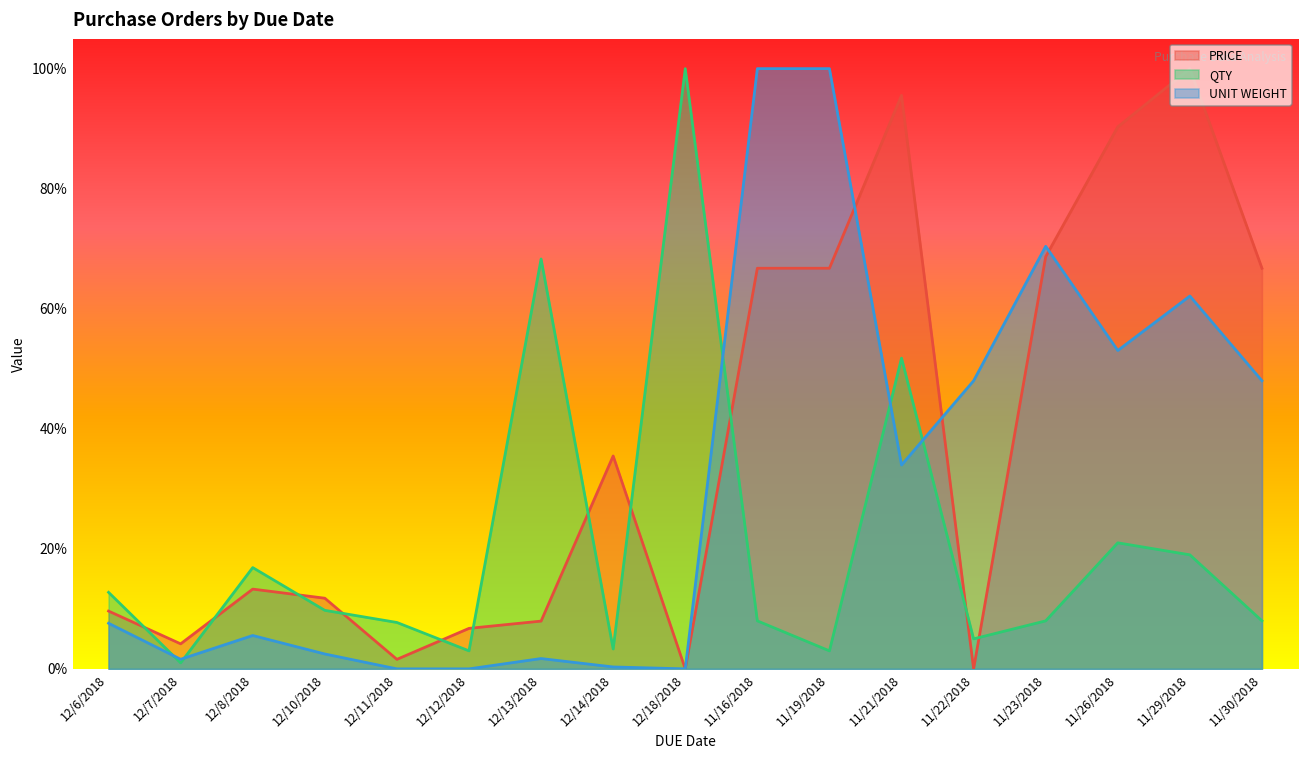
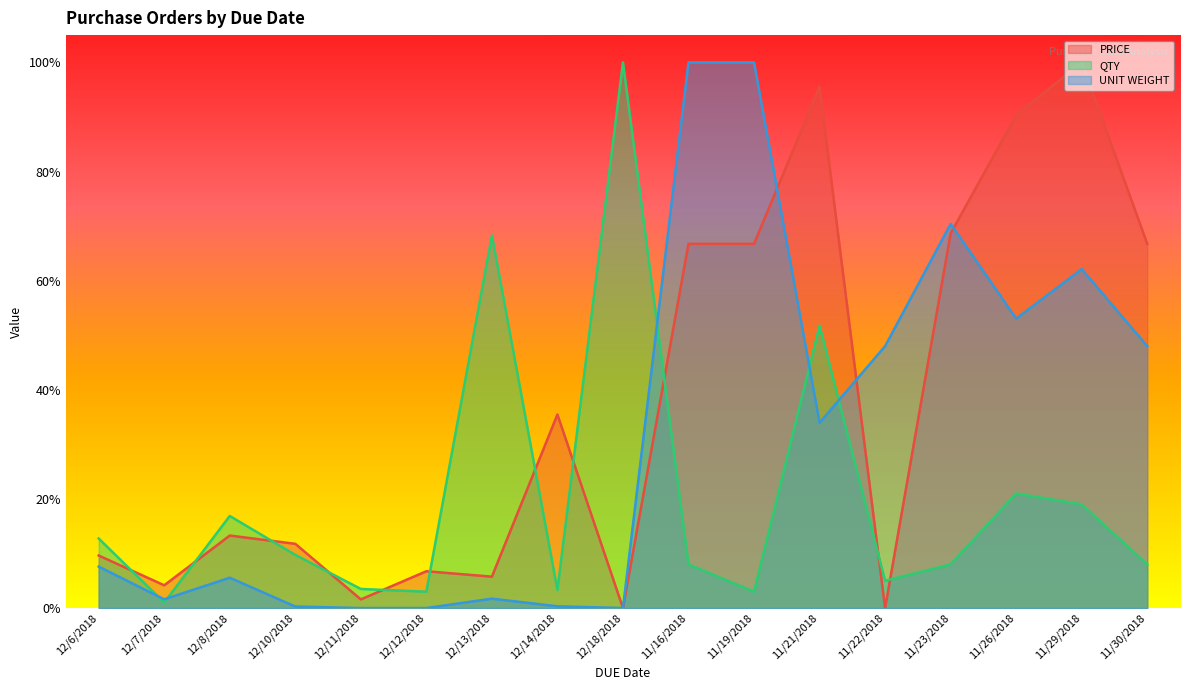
UNIT WEIGHT, 12/10/2018: 2% -> 0%
QTY, 12/11/2018: 8% -> 4%
PRICE, 12/13/2018: 8% -> 6%
